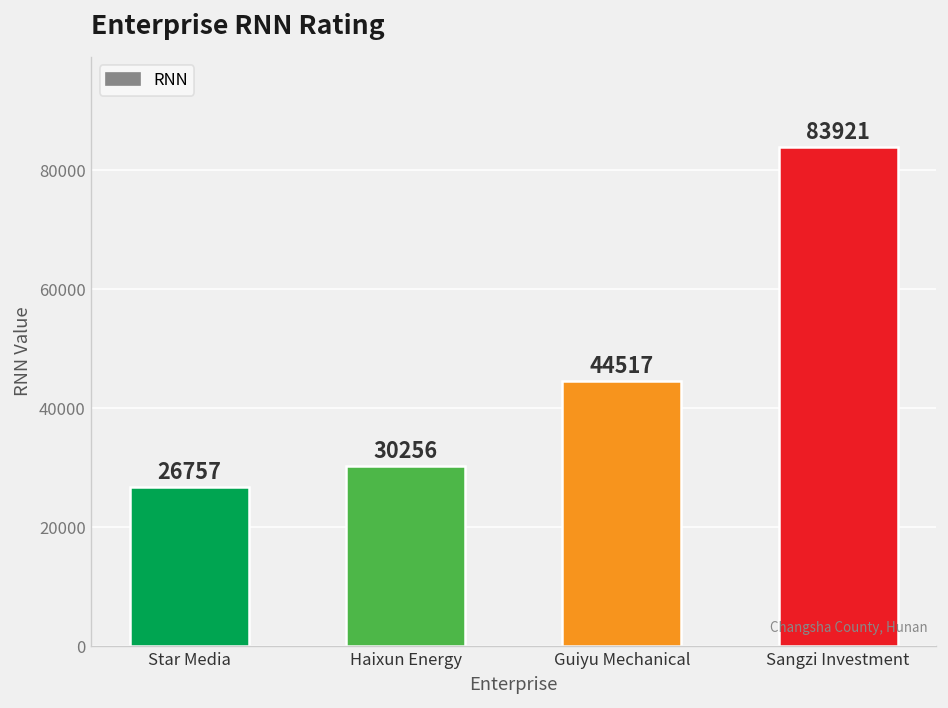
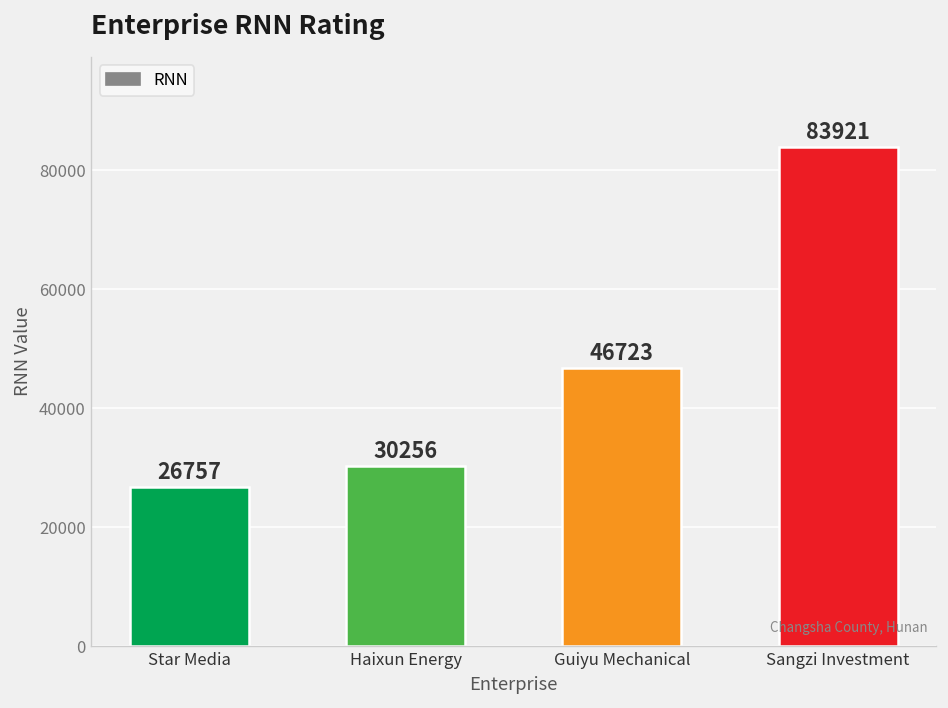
Guiyu Mechanical: 44517 -> 46723
